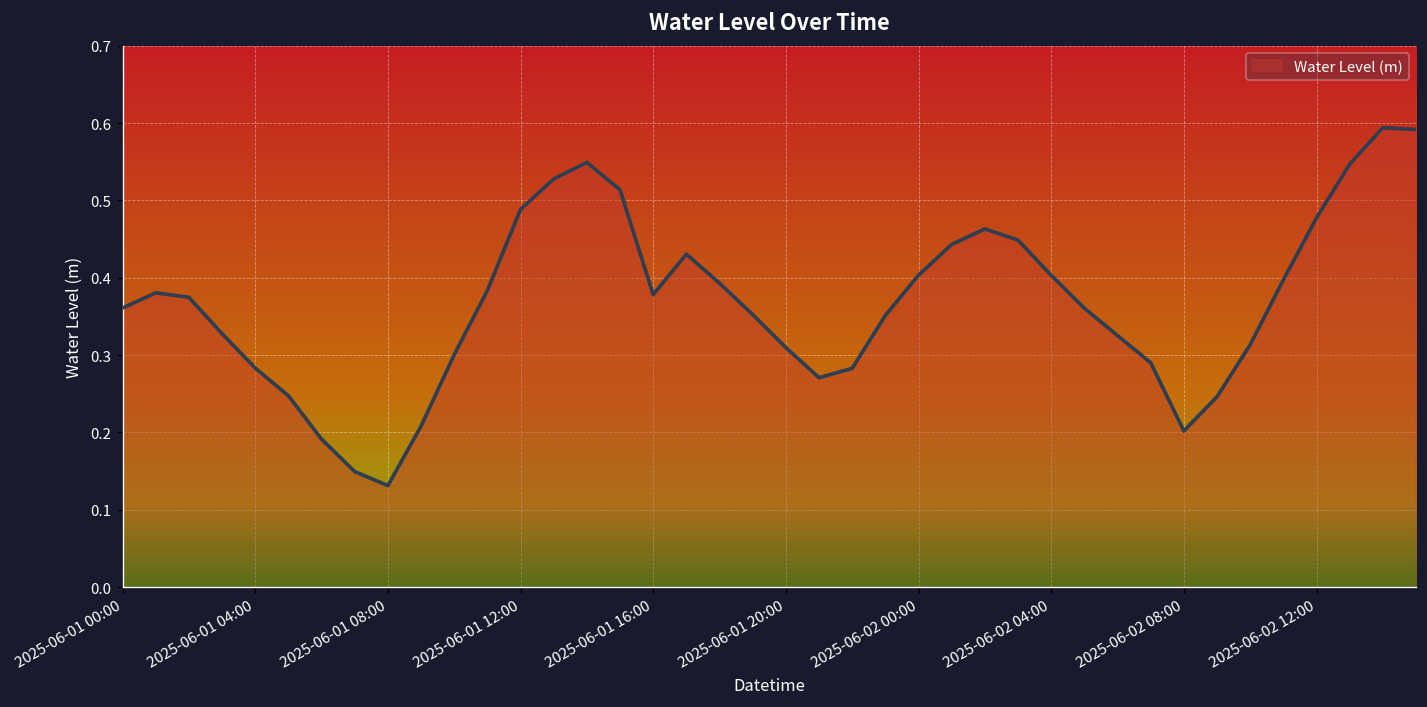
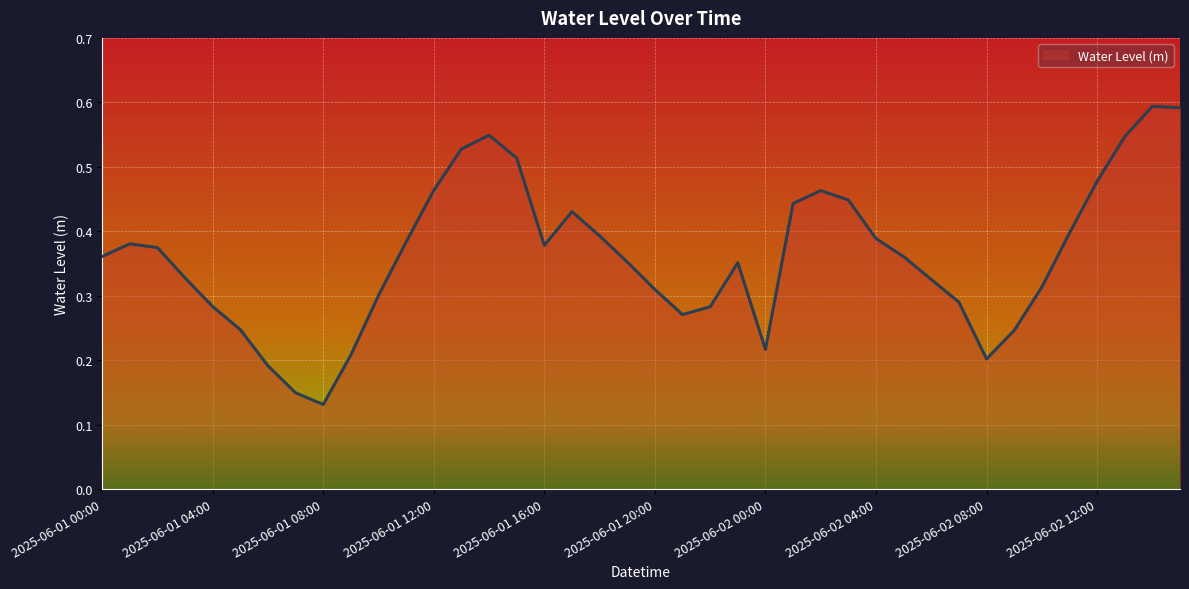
2025-06-01 12:00: 0.49 -> 0.46
2025-06-02 00:00: 0.40 -> 0.22
2025-06-02 04:00: 0.40 -> 0.39
